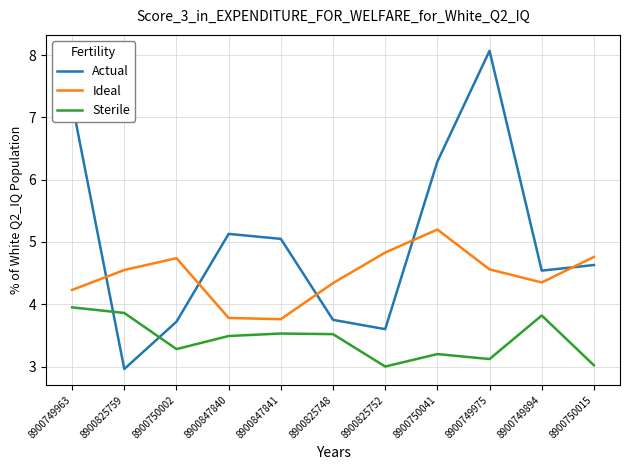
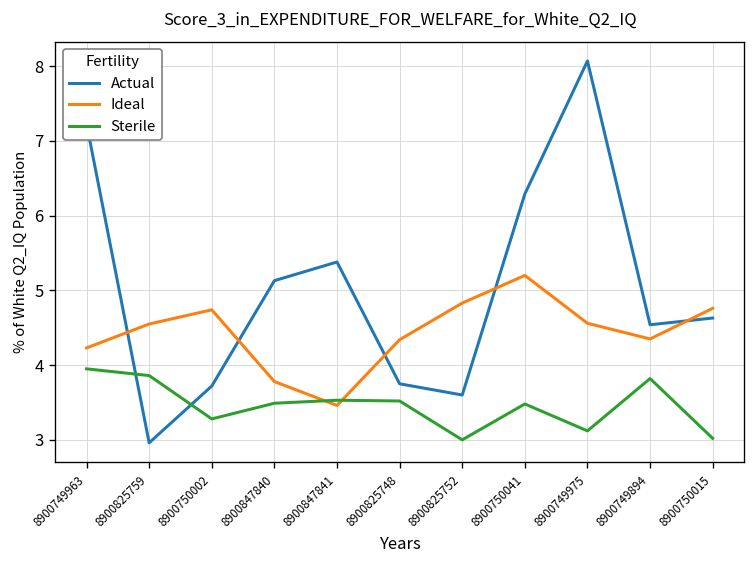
Actual, 8900847841: 5.1 -> 5.4
Ideal, 8900847841: 3.8 -> 3.5
Sterile, 8900750041: 3.2 -> 3.5
